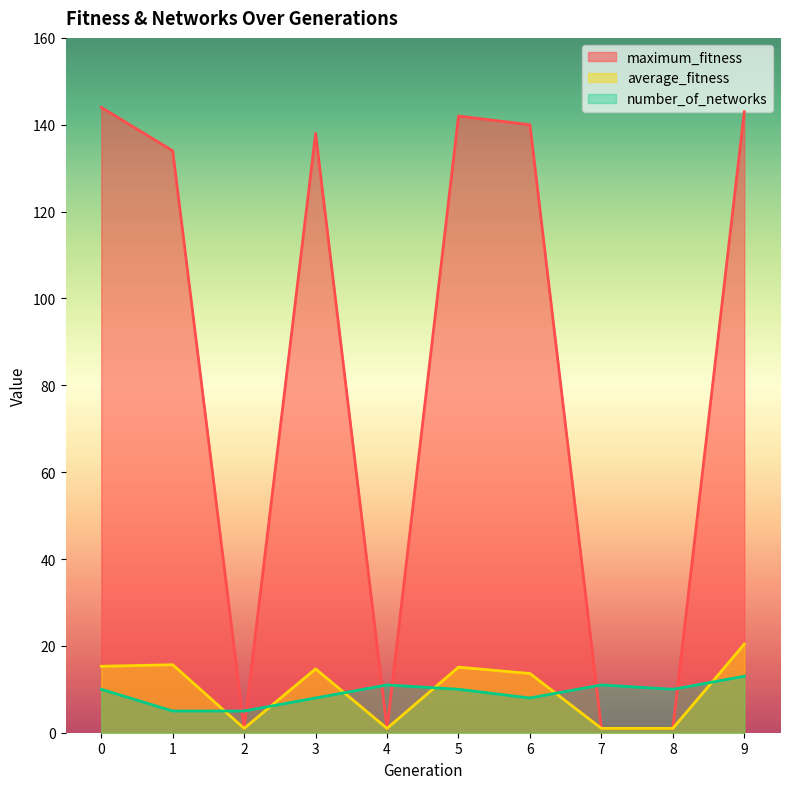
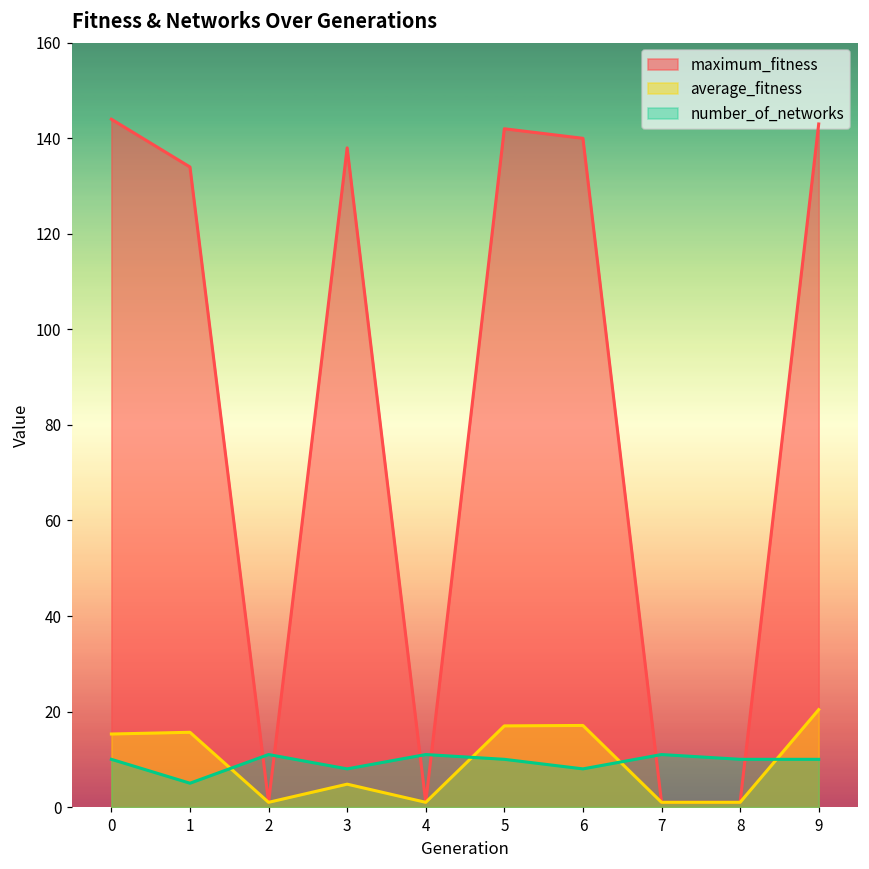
number_of_networks, 2: 5 -> 11
average_fitness, 3: 15 -> 5
average_fitness, 5: 15 -> 17
average_fitness, 6: 14 -> 17
number_of_networks, 9: 13 -> 10
